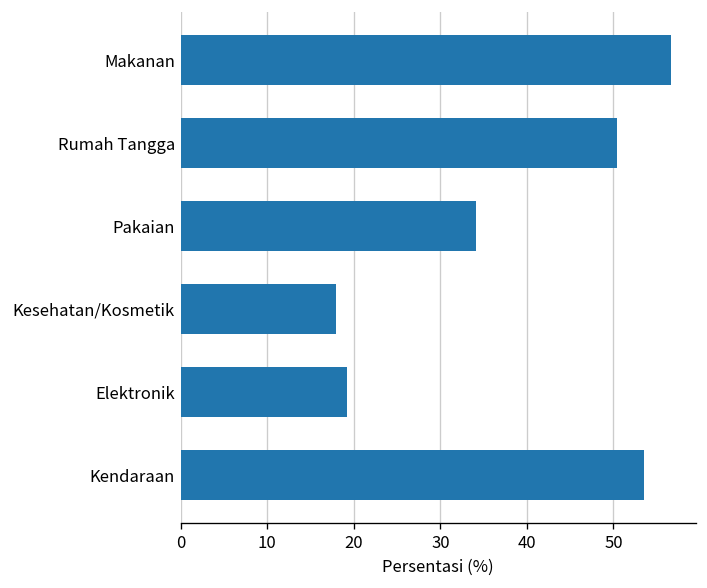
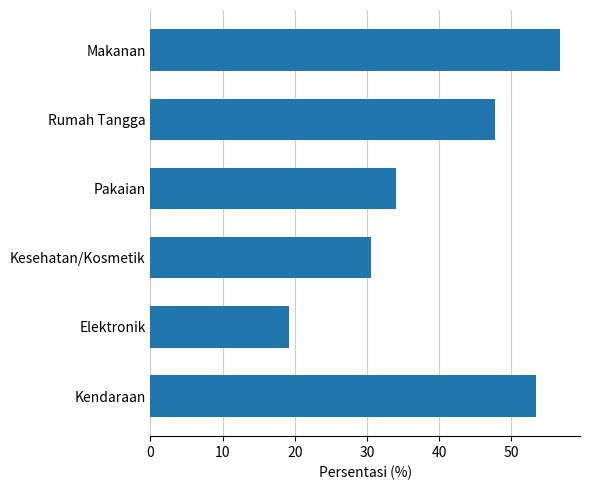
Rumah Tangga: 50 -> 48
Kesehatan/Kosmetik: 18 -> 31
